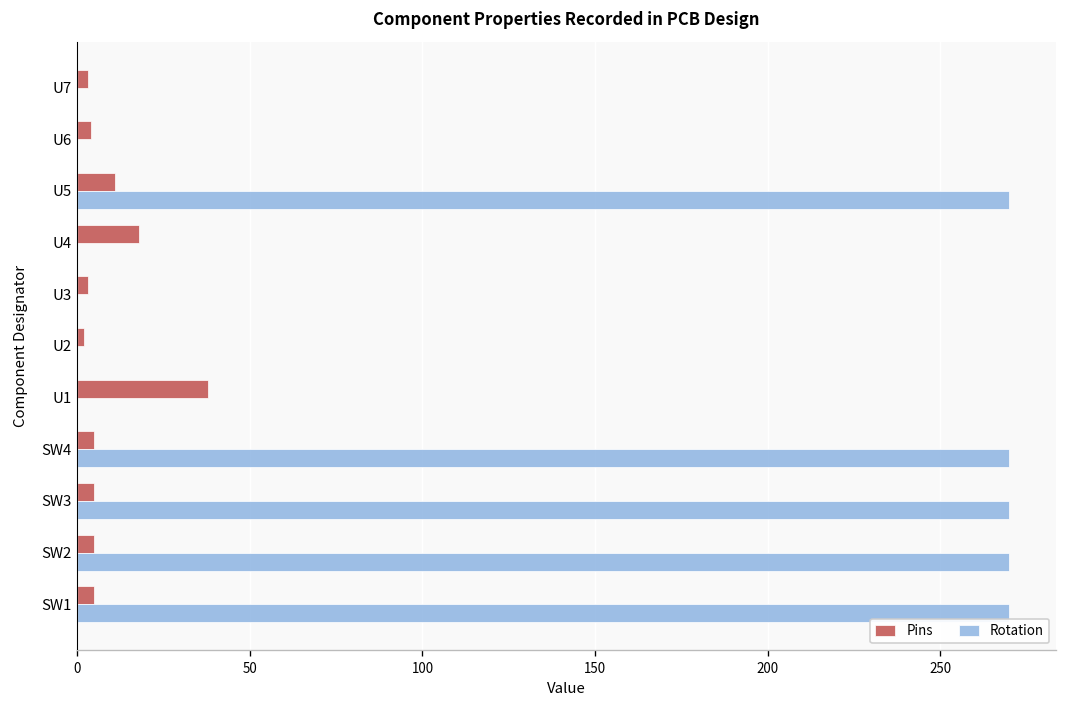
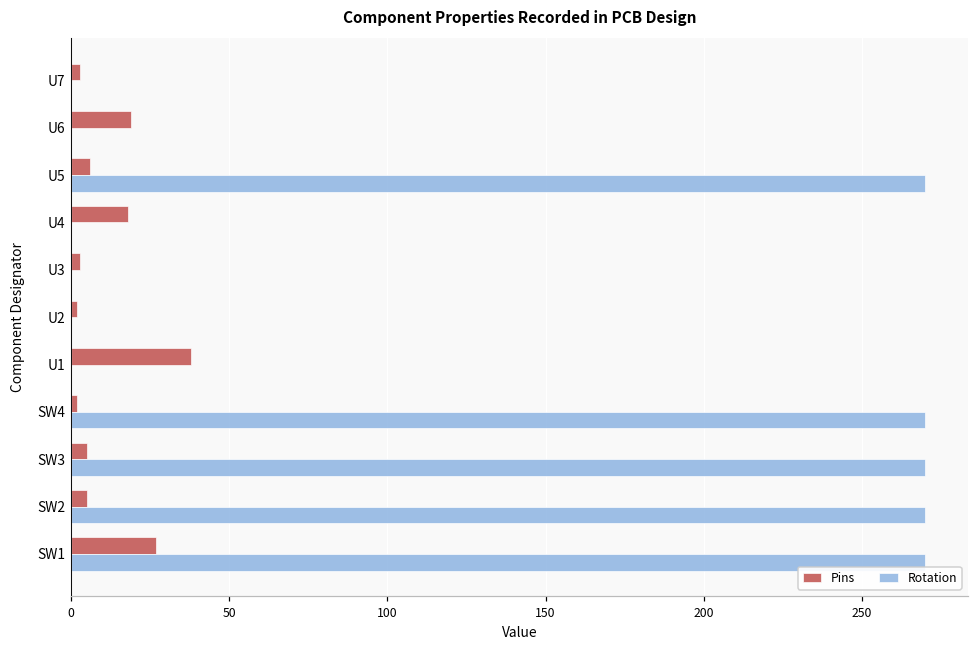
Pins, U6: 4 -> 19
Pins, U5: 11 -> 6
Pins, SW4: 5 -> 2
Pins, SW1: 5 -> 27
